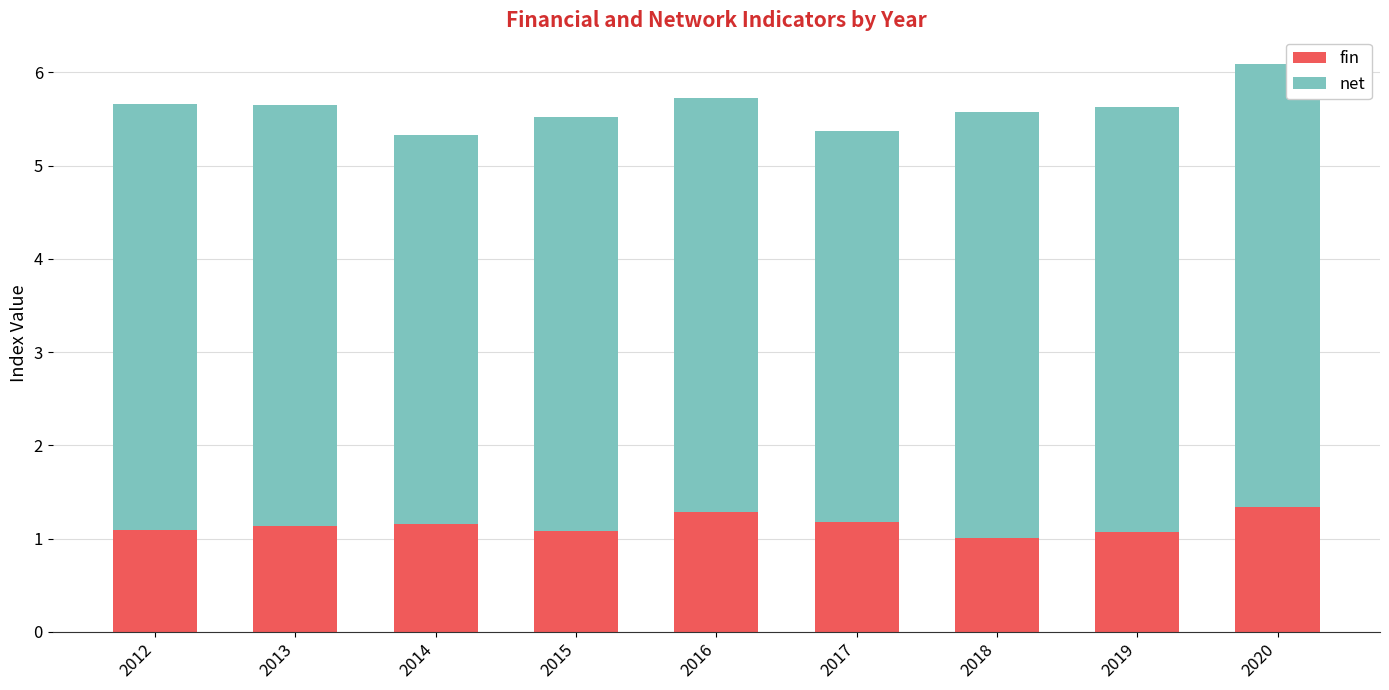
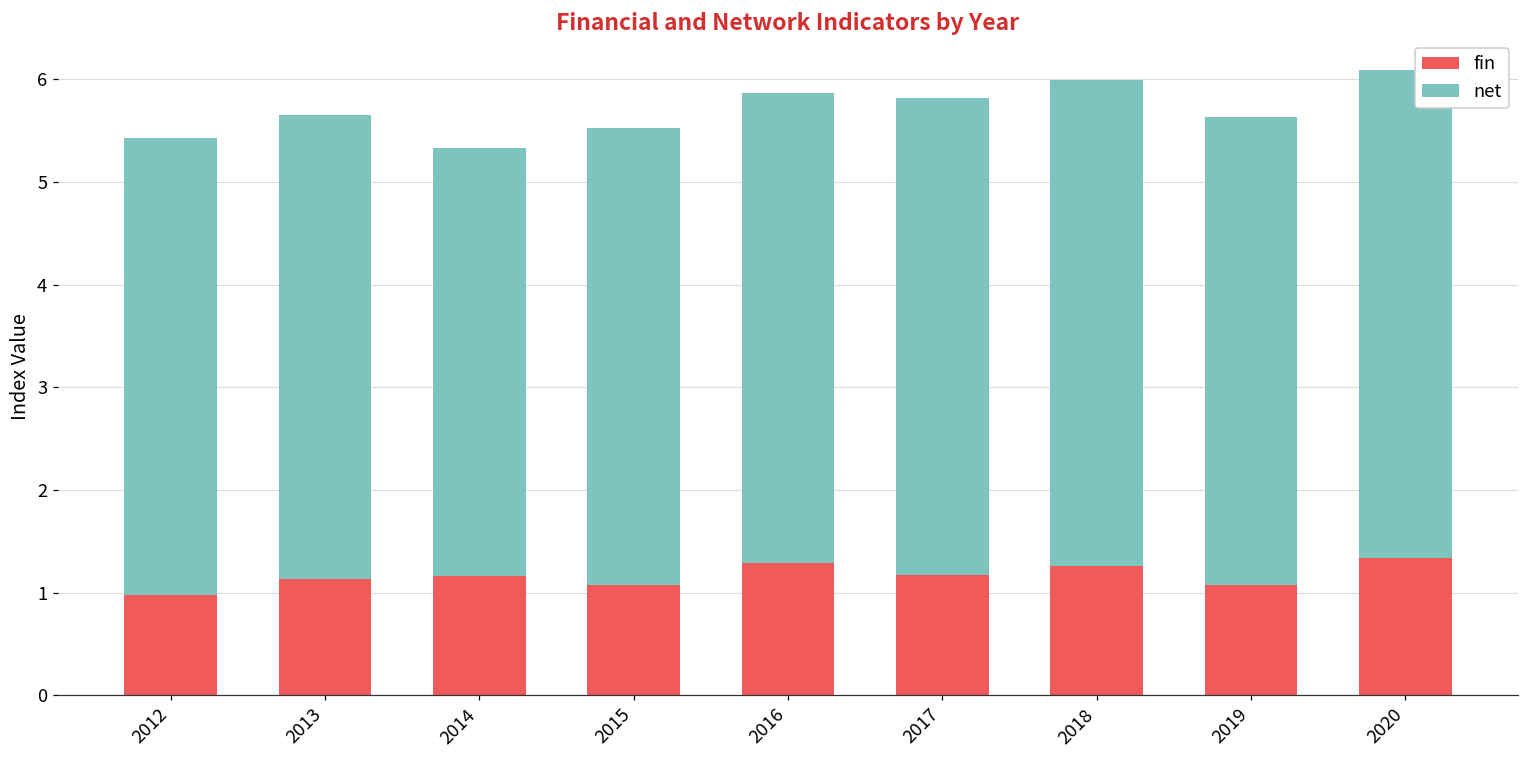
fin, 2012: 1.1 -> 1.0
net, 2012: 4.6 -> 4.5
net, 2016: 4.4 -> 4.6
net, 2017: 4.2 -> 4.6
fin, 2018: 1.0 -> 1.3
net, 2018: 4.6 -> 4.7
